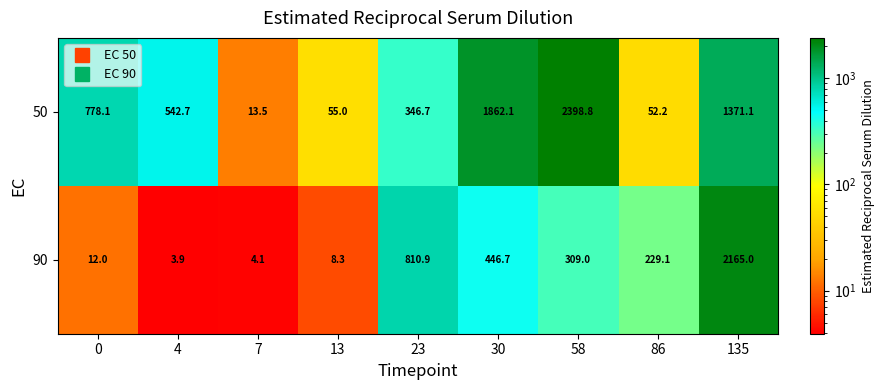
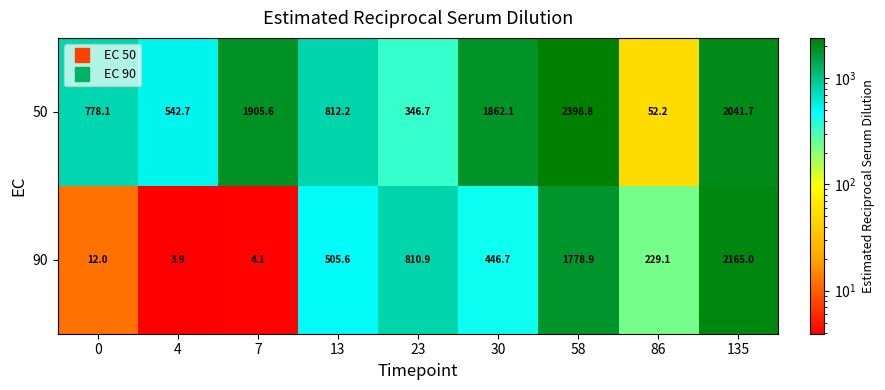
50, 7: 13.5 -> 1905.6
50, 13: 55.0 -> 812.2
50, 135: 1371.1 -> 2041.7
90, 13: 8.3 -> 505.6
90, 58: 309.0 -> 1778.9
